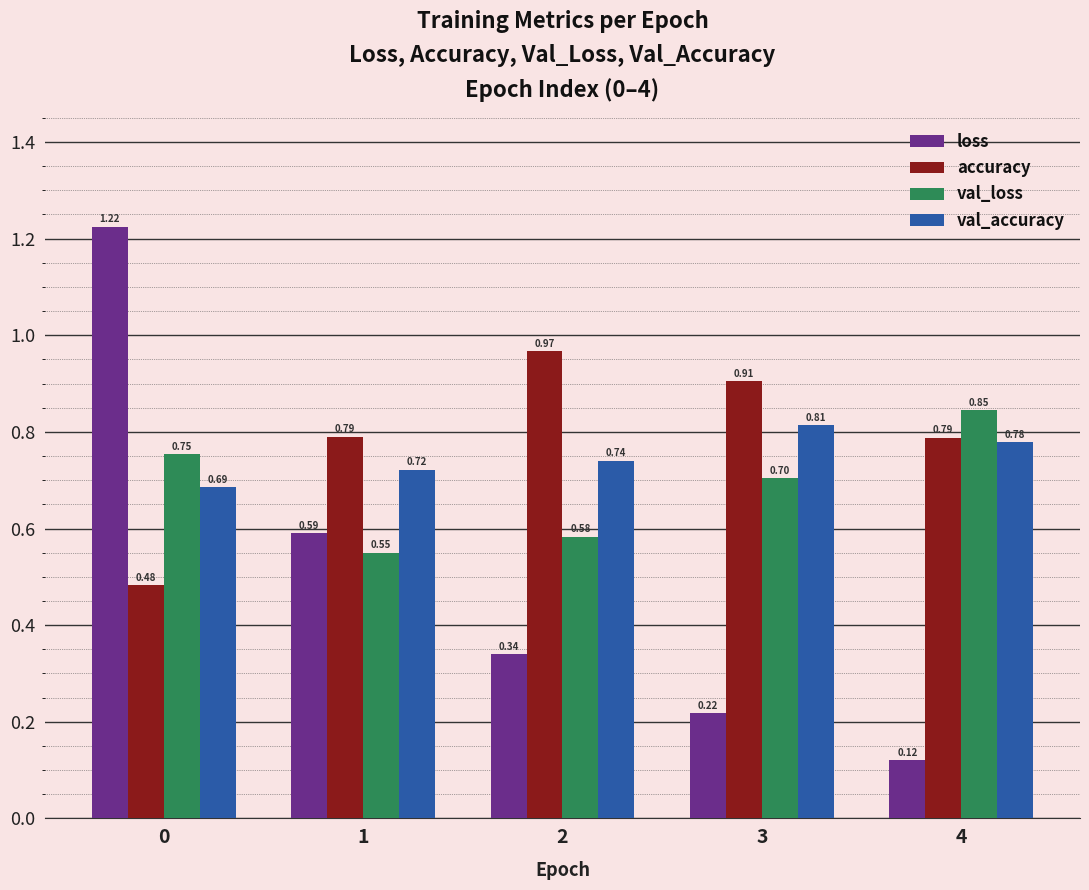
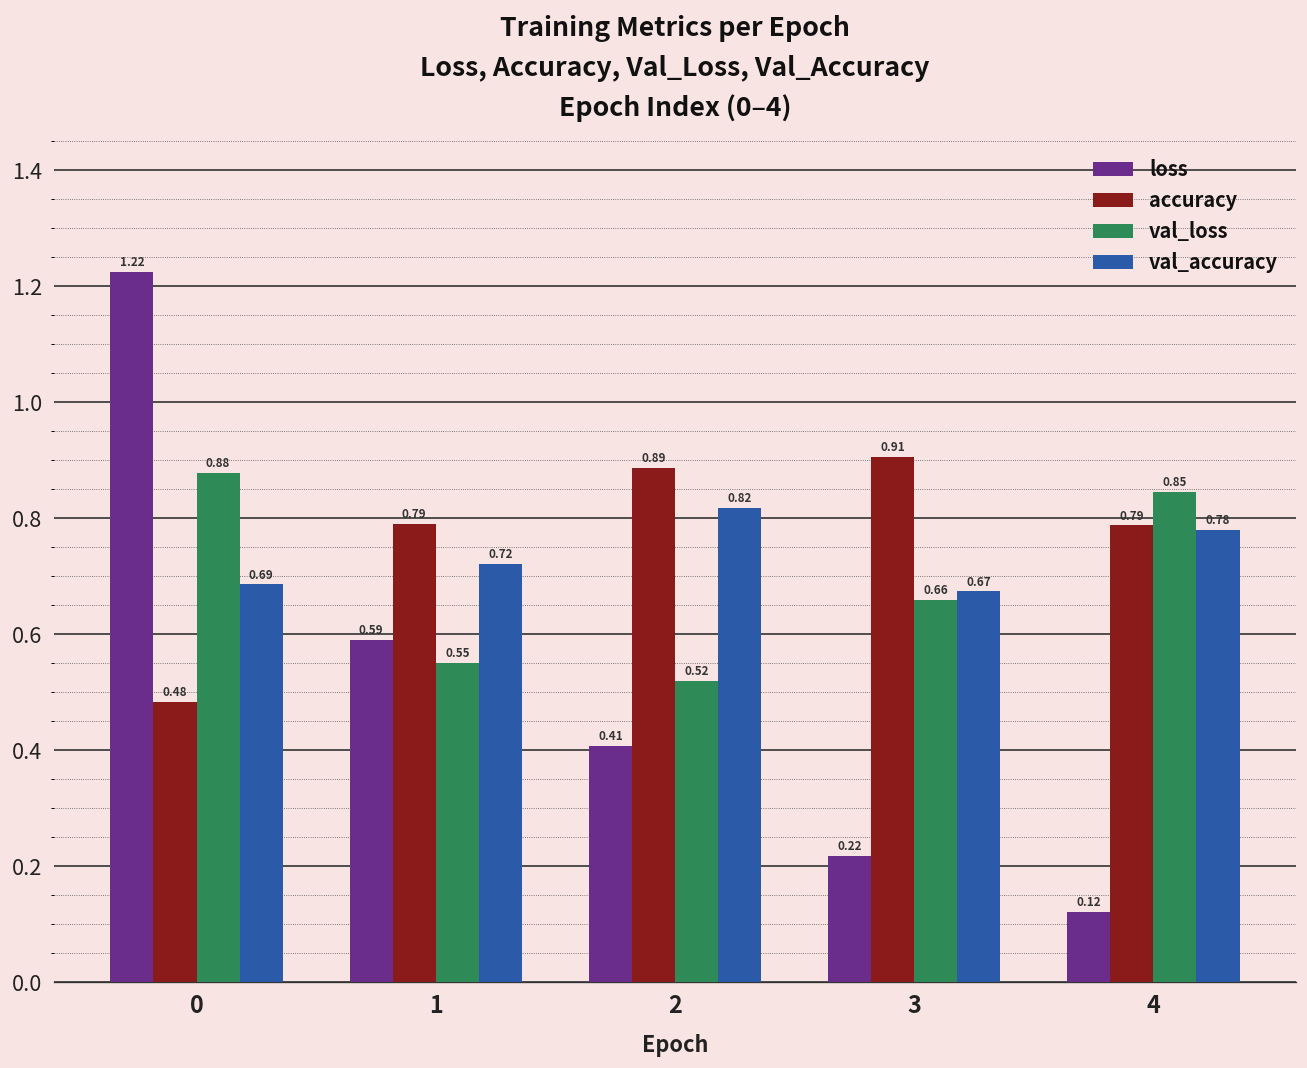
val_loss, 0: 0.75 -> 0.88
loss, 2: 0.34 -> 0.41
accuracy, 2: 0.97 -> 0.89
val_loss, 2: 0.58 -> 0.52
val_accuracy, 2: 0.74 -> 0.82
val_loss, 3: 0.70 -> 0.66
val_accuracy, 3: 0.81 -> 0.67
